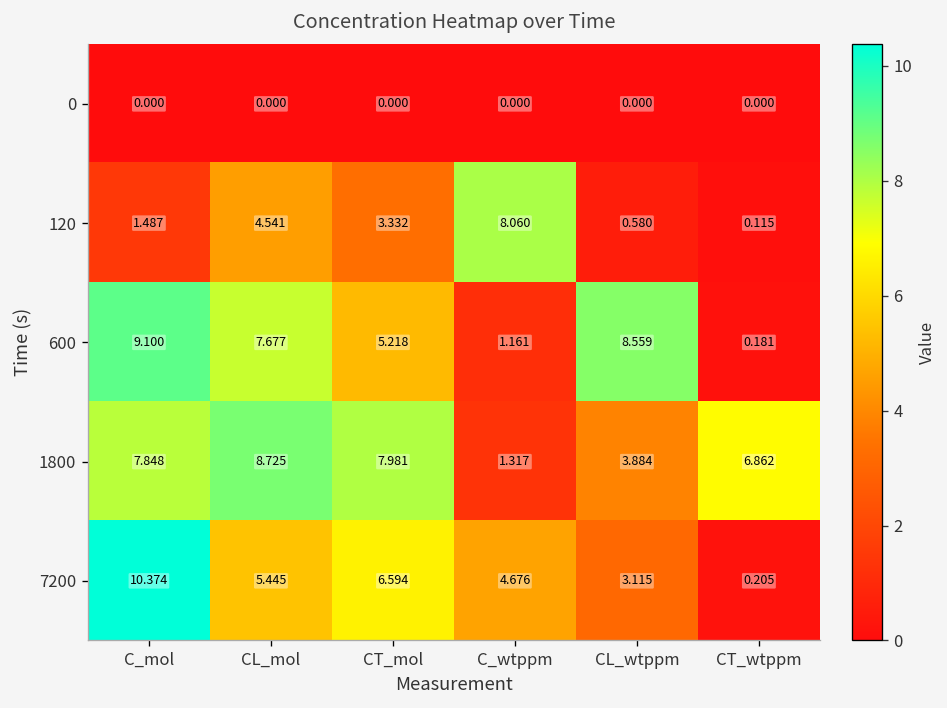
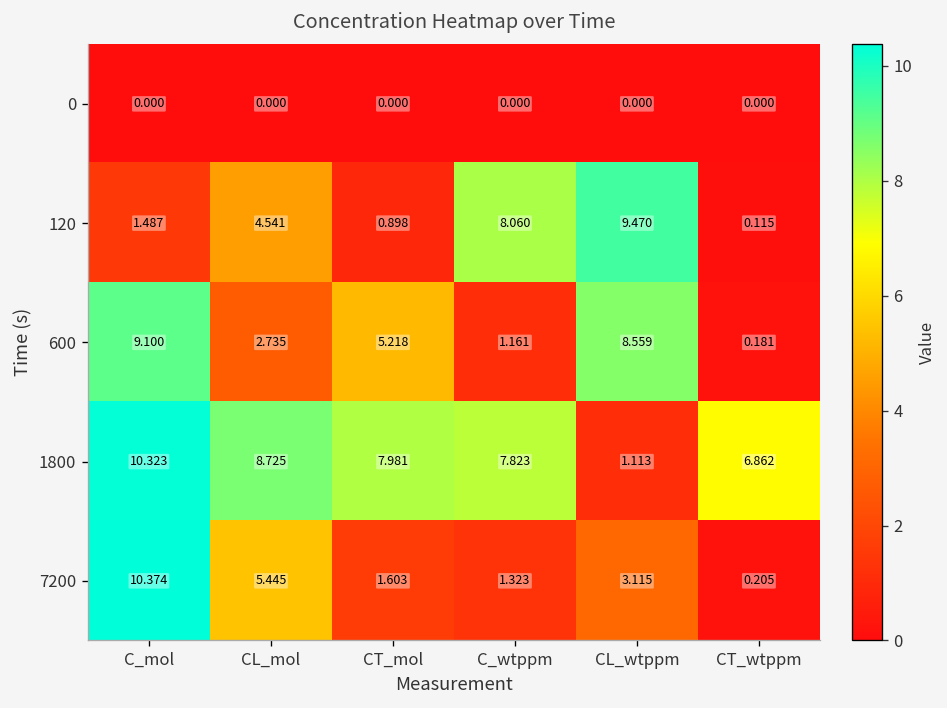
120, CT_mol: 3.332 -> 0.898
120, CL_wtppm: 0.580 -> 9.470
600, CL_mol: 7.677 -> 2.735
1800, C_mol: 7.848 -> 10.323
1800, C_wtppm: 1.317 -> 7.823
1800, CL_wtppm: 3.884 -> 1.113
7200, CT_mol: 6.594 -> 1.603
7200, C_wtppm: 4.676 -> 1.323
